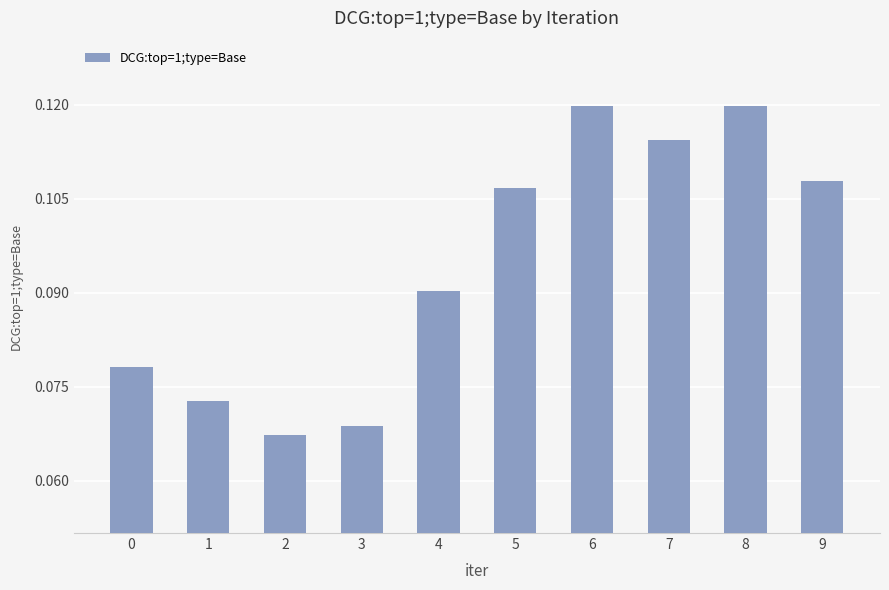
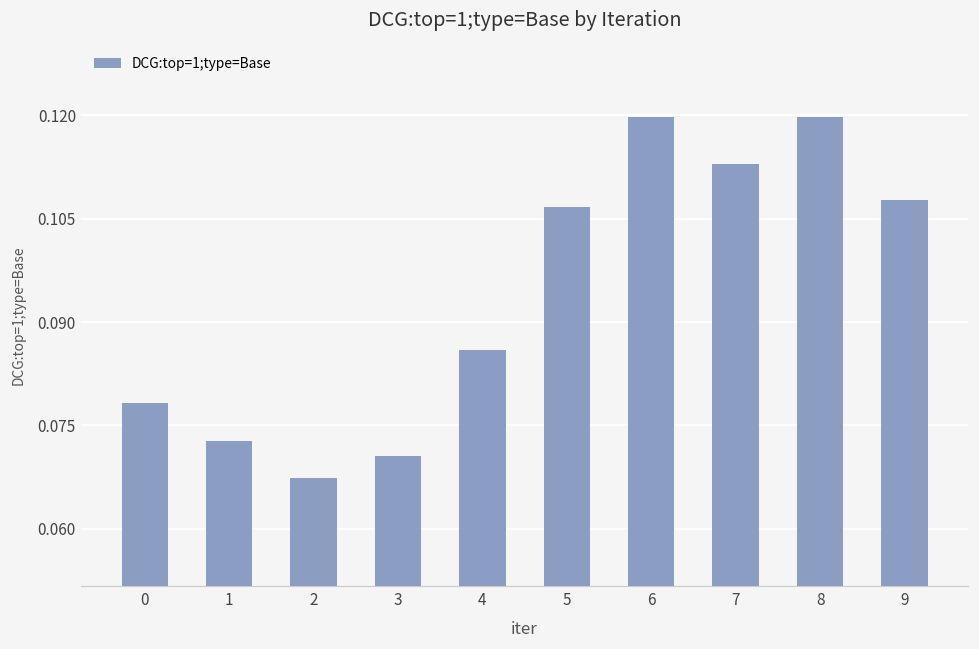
3: 0.069 -> 0.071
4: 0.090 -> 0.086
7: 0.114 -> 0.113
